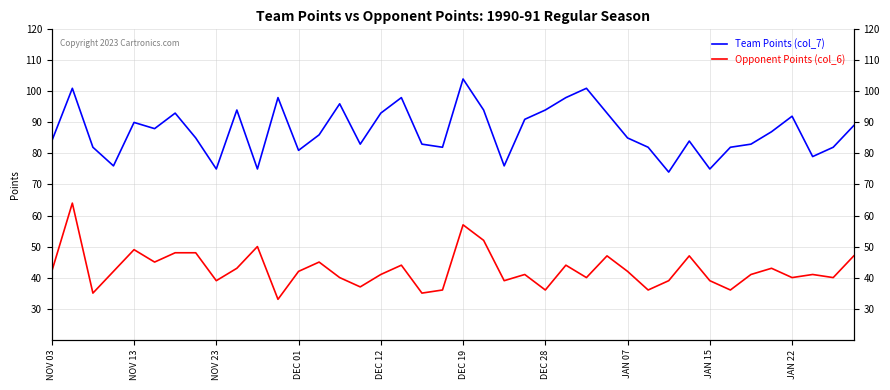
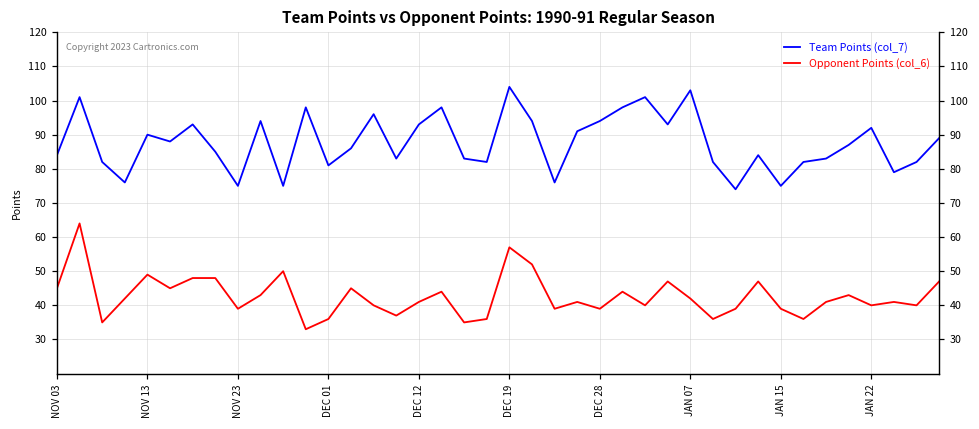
Opponent Points (col_6), NOV 03: 42 -> 45
Opponent Points (col_6), DEC 01: 42 -> 36
Opponent Points (col_6), DEC 28: 36 -> 39
Team Points (col_7), JAN 07: 85 -> 103
